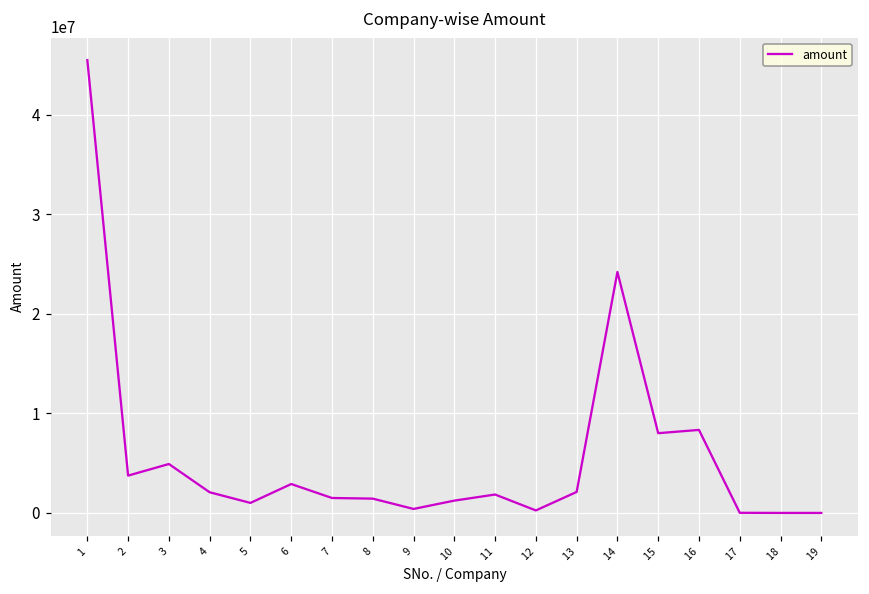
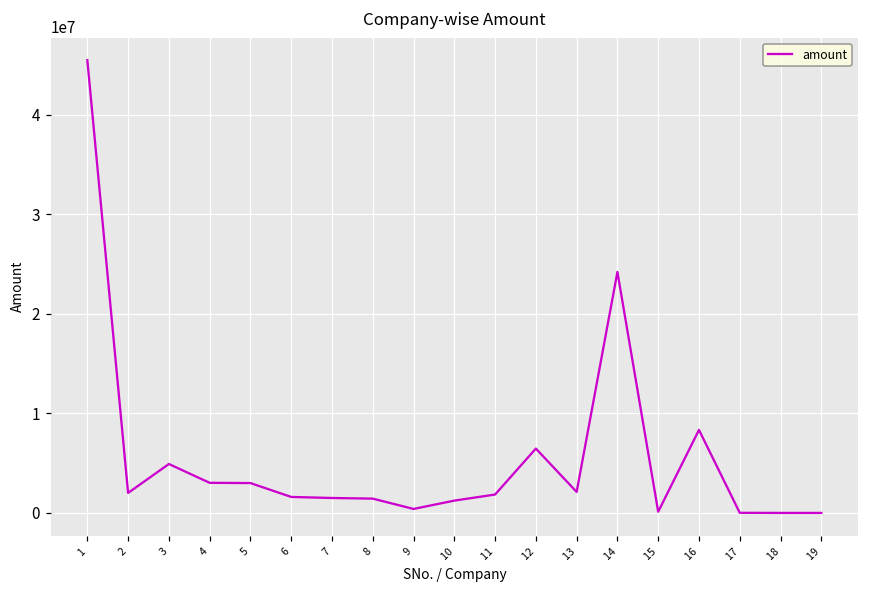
2: 4000000 -> 2000000
4: 2000000 -> 3000000
5: 1000000 -> 3000000
6: 3000000 -> 2000000
12: 0 -> 6000000
15: 8000000 -> 0
